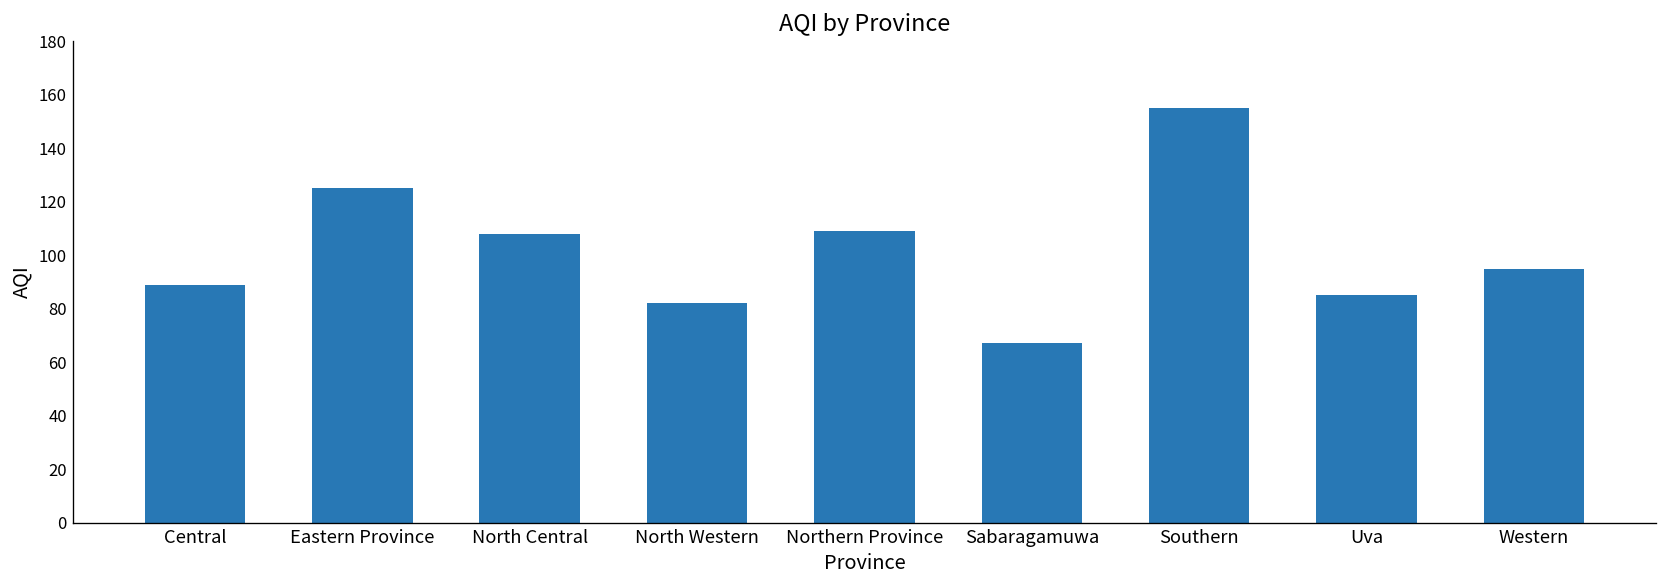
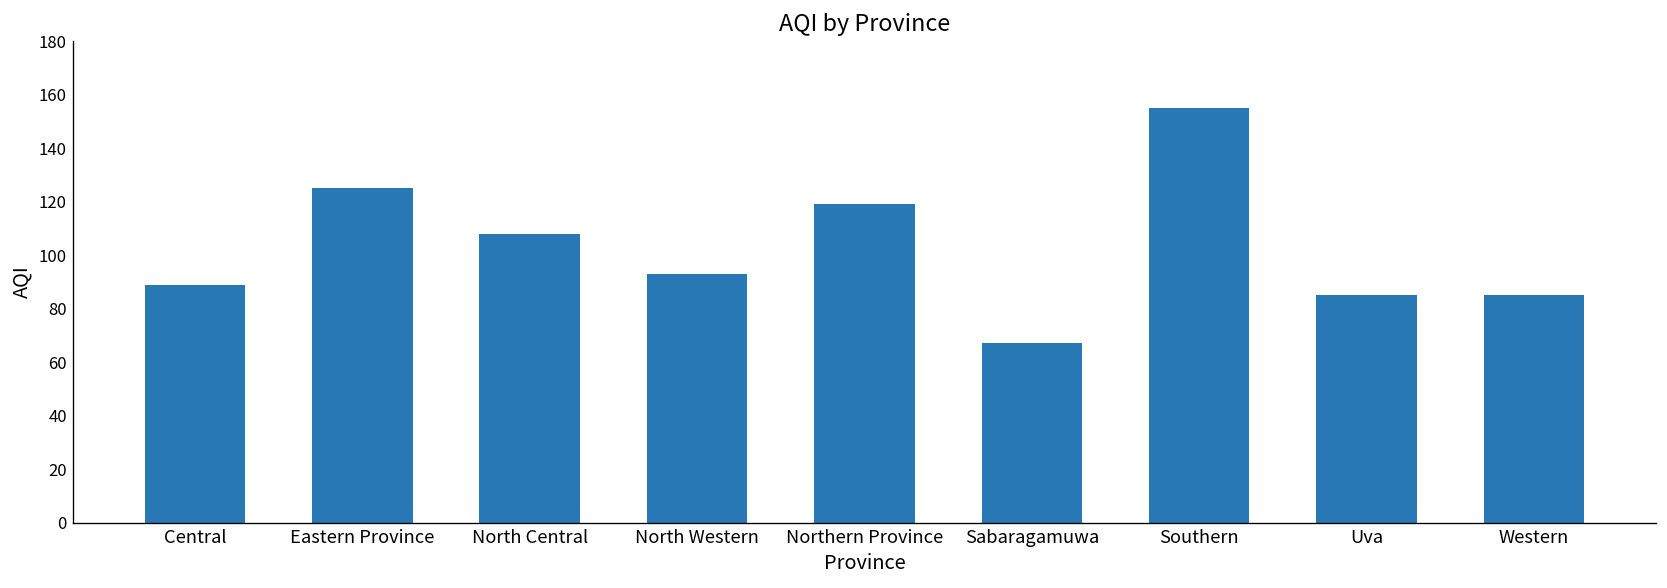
North Western: 82 -> 93
Northern Province: 109 -> 119
Western: 95 -> 85
